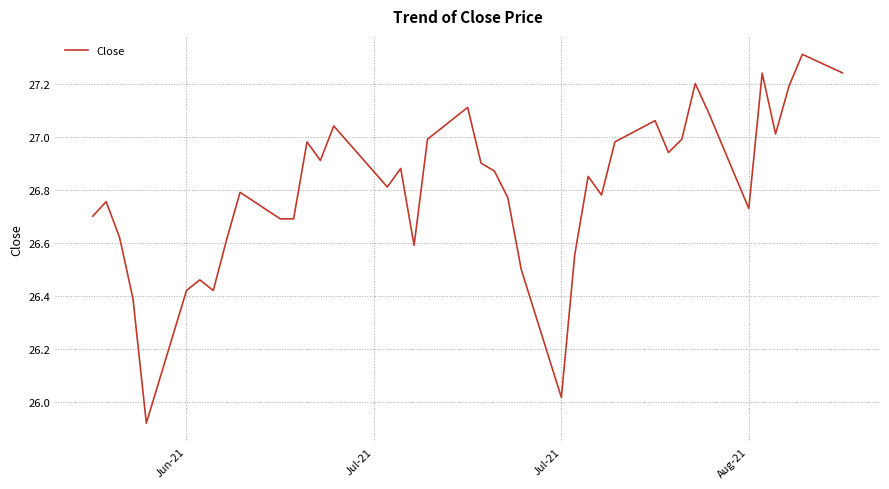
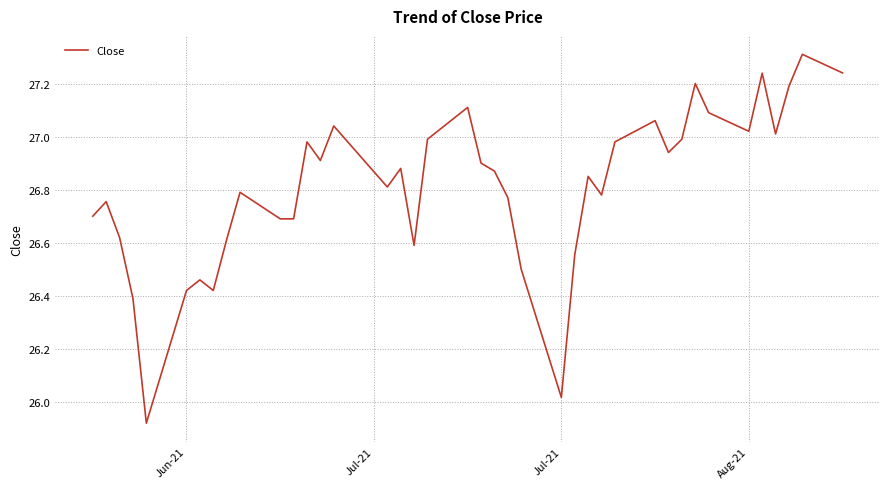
Aug-21: 26.73 -> 27.02
